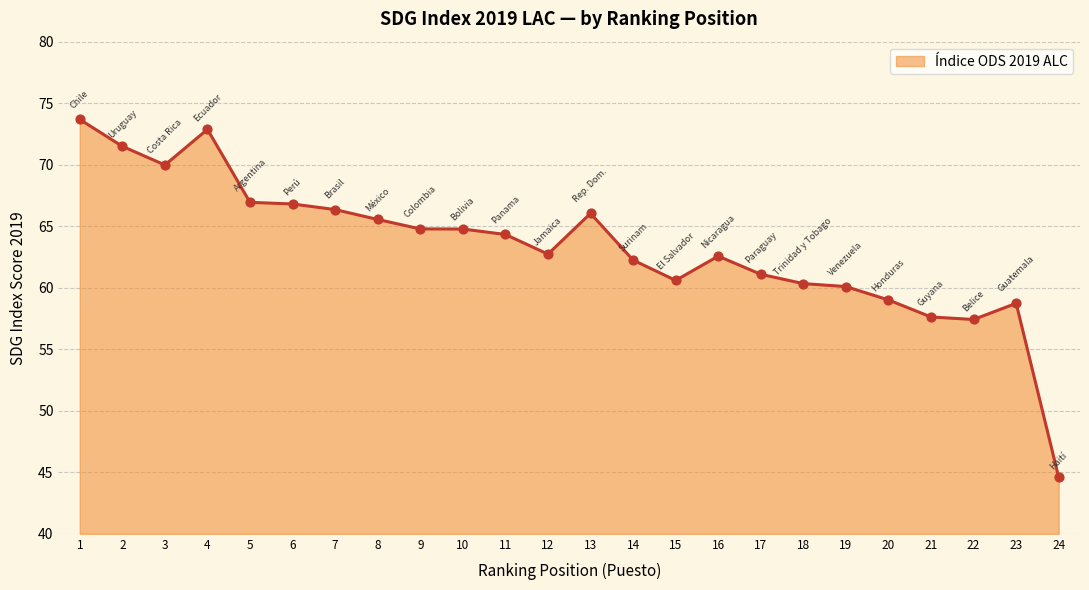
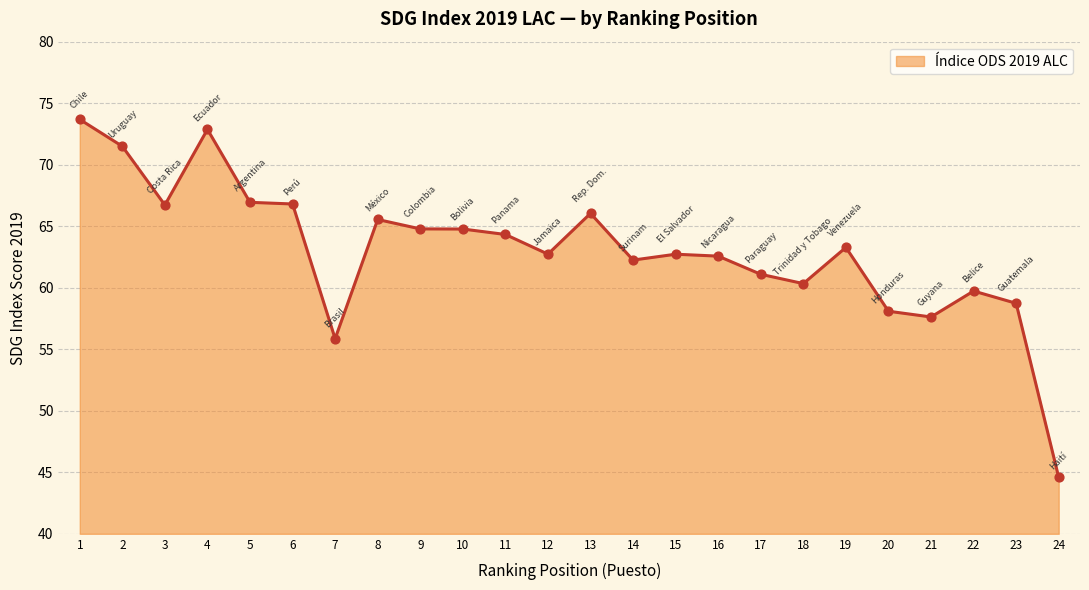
3: 70.0 -> 66.7
7: 66.4 -> 55.9
15: 60.6 -> 62.7
19: 60.1 -> 63.3
20: 59.0 -> 58.1
22: 57.4 -> 59.7
